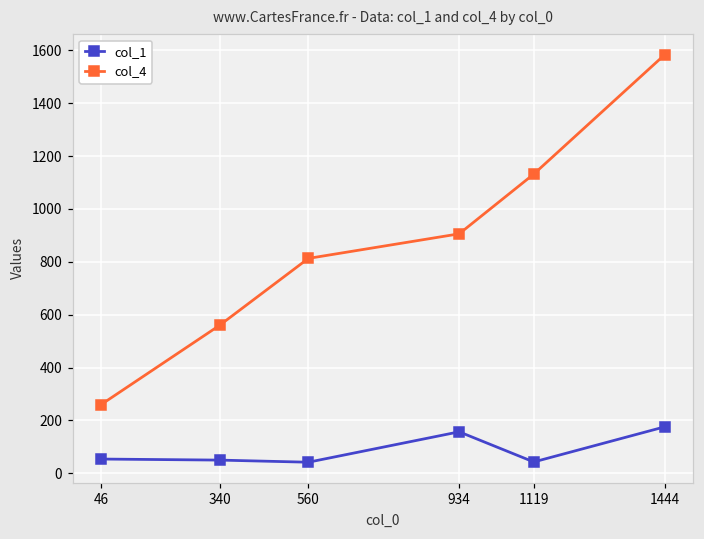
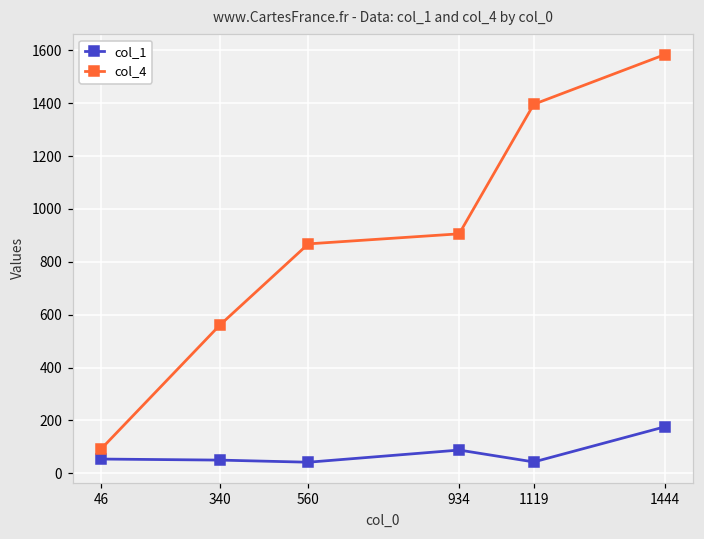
col_4, 46: 260 -> 90
col_4, 560: 810 -> 870
col_1, 934: 160 -> 90
col_4, 1119: 1130 -> 1400
